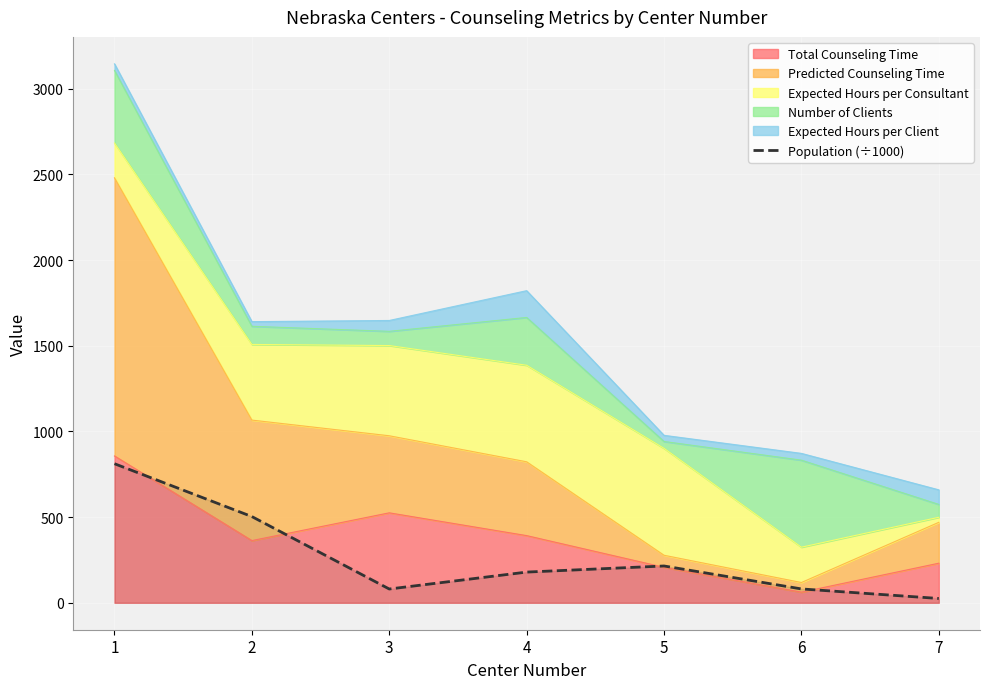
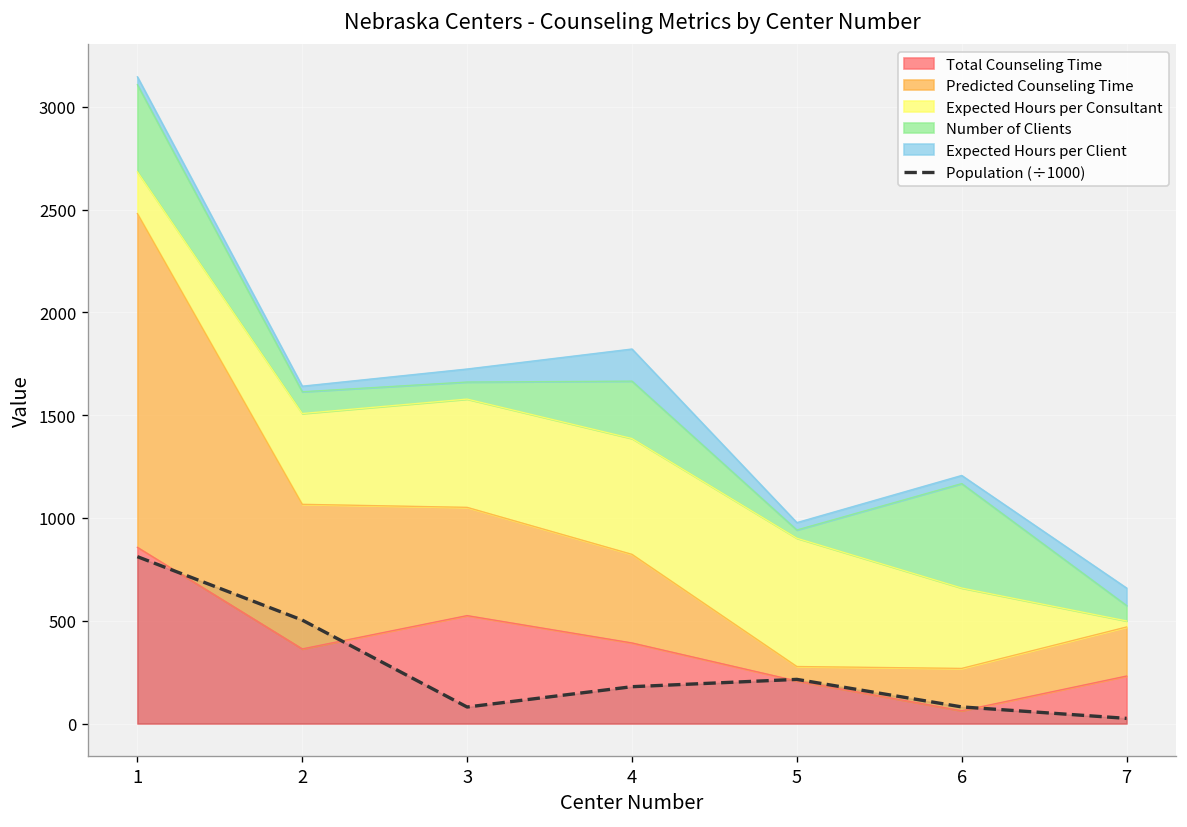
Predicted Counseling Time, 3: 450 -> 530
Predicted Counseling Time, 6: 60 -> 210
Expected Hours per Consultant, 6: 210 -> 390
